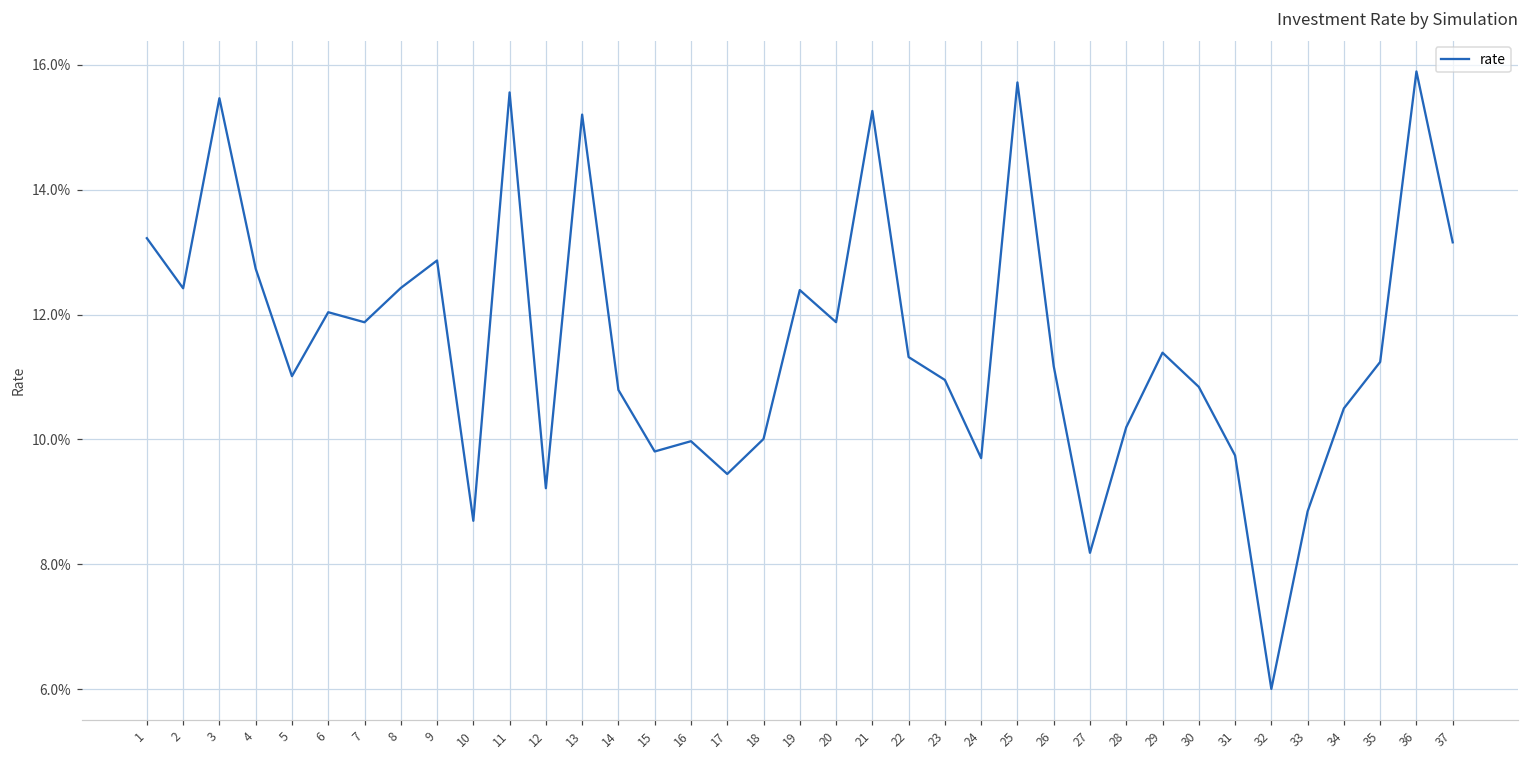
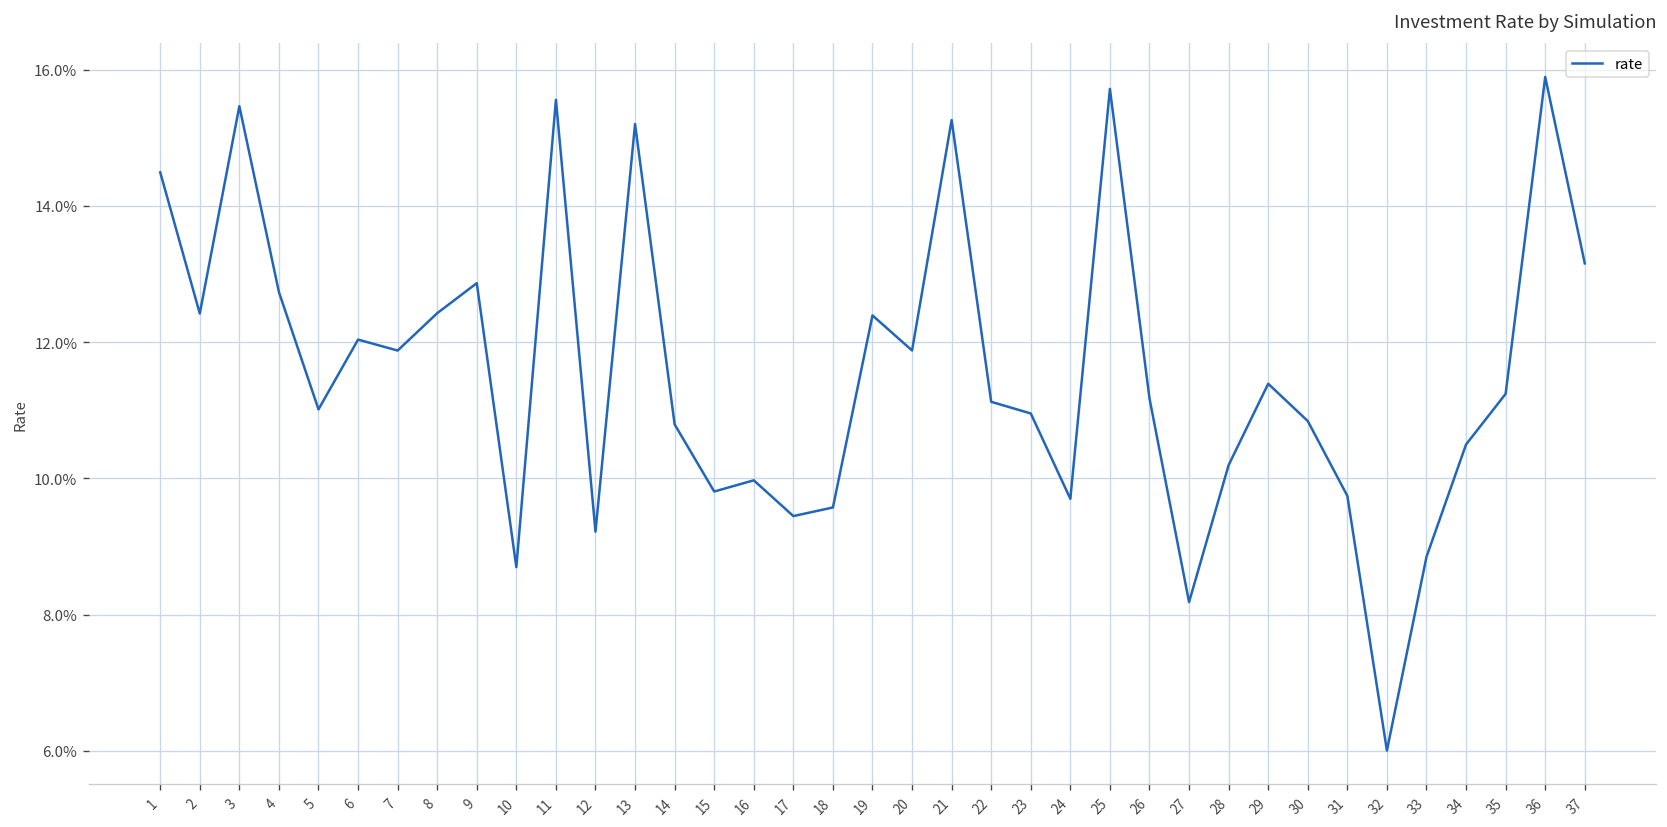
1: 13.2% -> 14.5%
18: 10.0% -> 9.6%
22: 11.3% -> 11.1%
